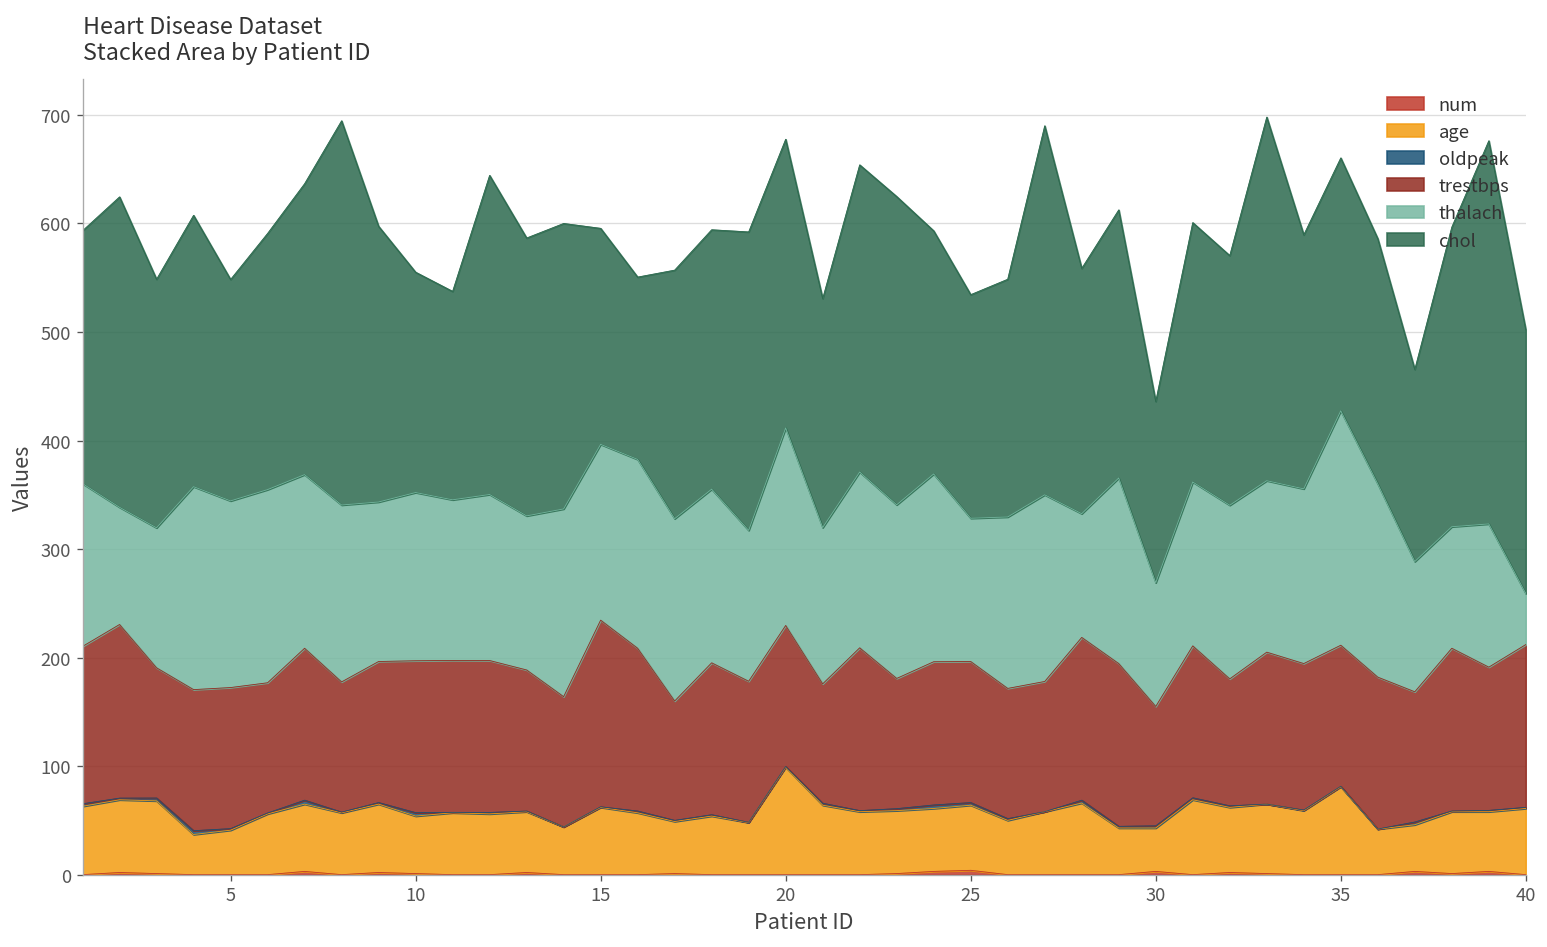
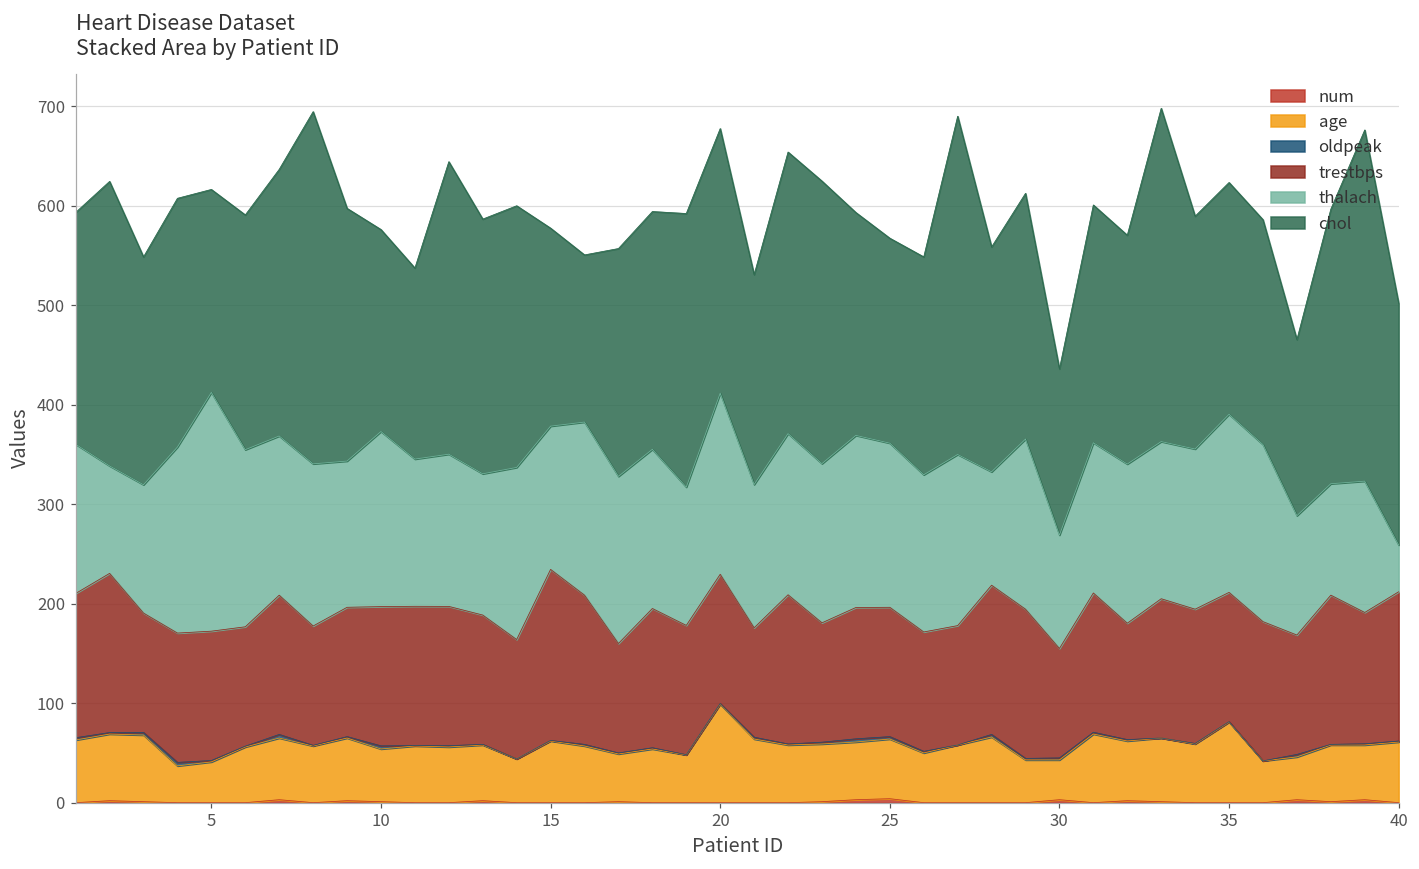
thalach, 5: 170 -> 240
thalach, 10: 160 -> 180
thalach, 15: 160 -> 140
thalach, 25: 130 -> 160
thalach, 35: 220 -> 180
